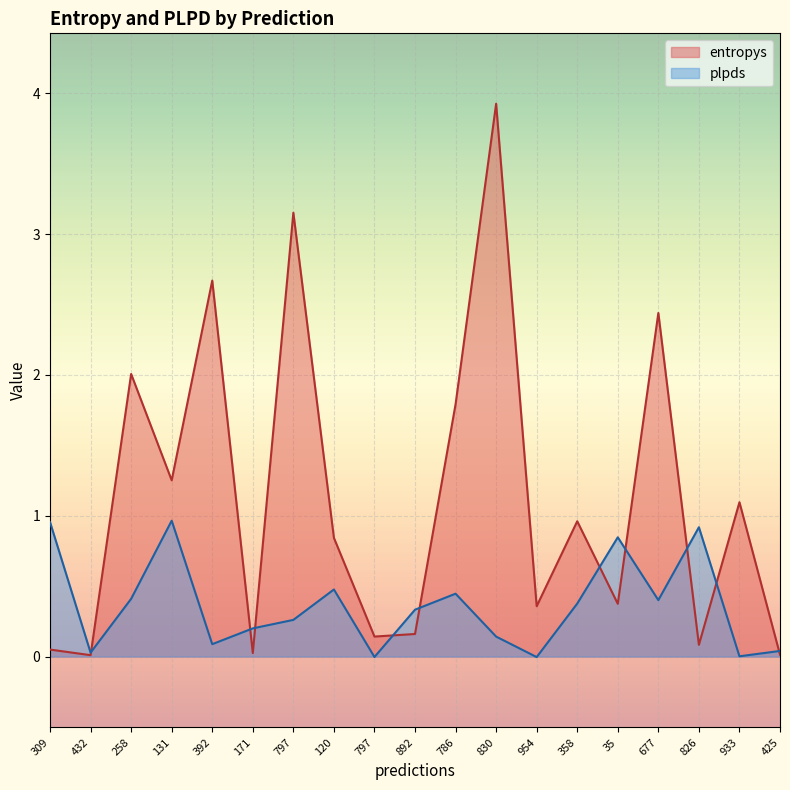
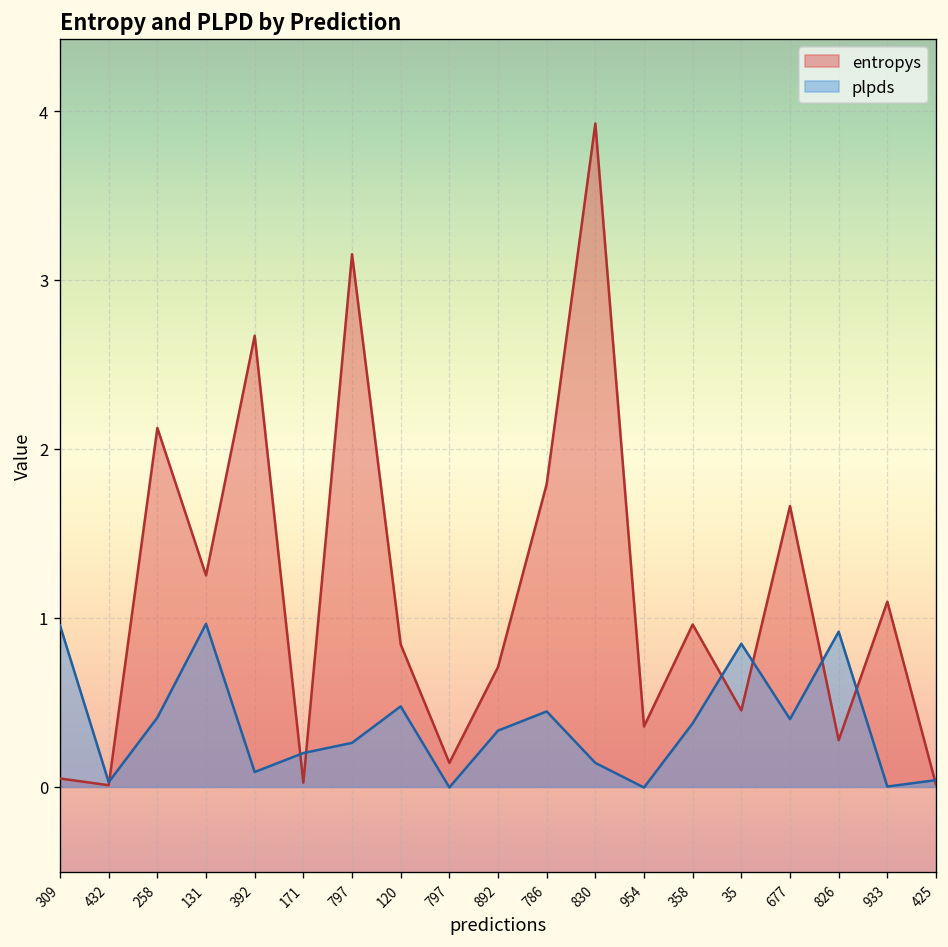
entropys, 258: 2.01 -> 2.12
entropys, 892: 0.16 -> 0.71
entropys, 35: 0.37 -> 0.45
entropys, 677: 2.44 -> 1.66
entropys, 826: 0.08 -> 0.28
